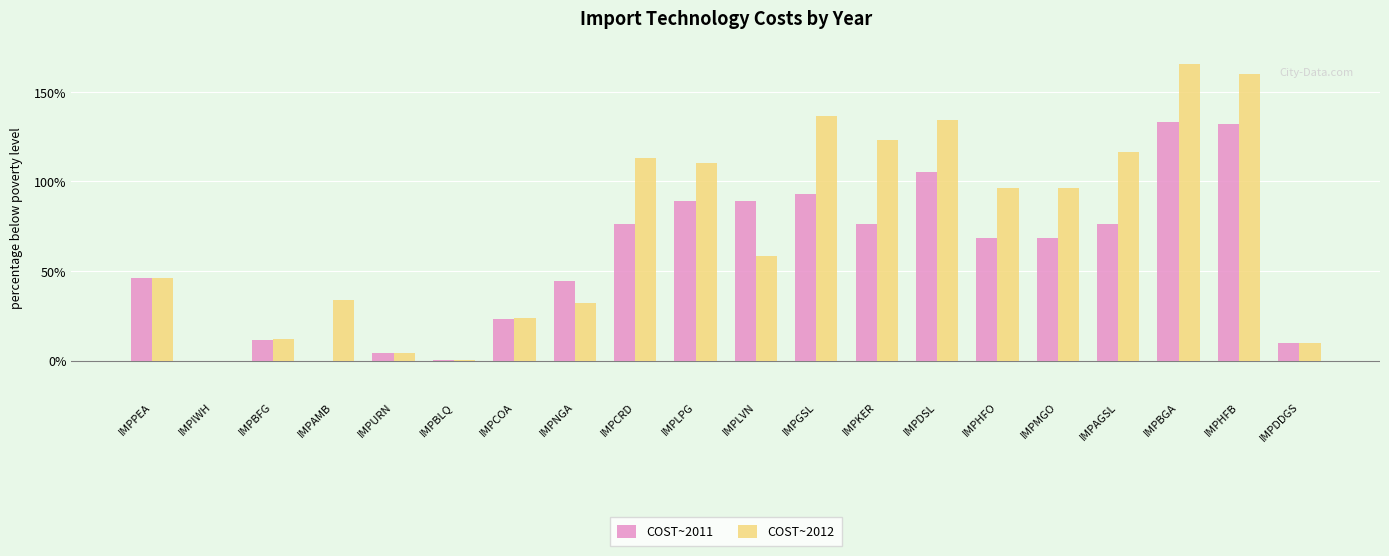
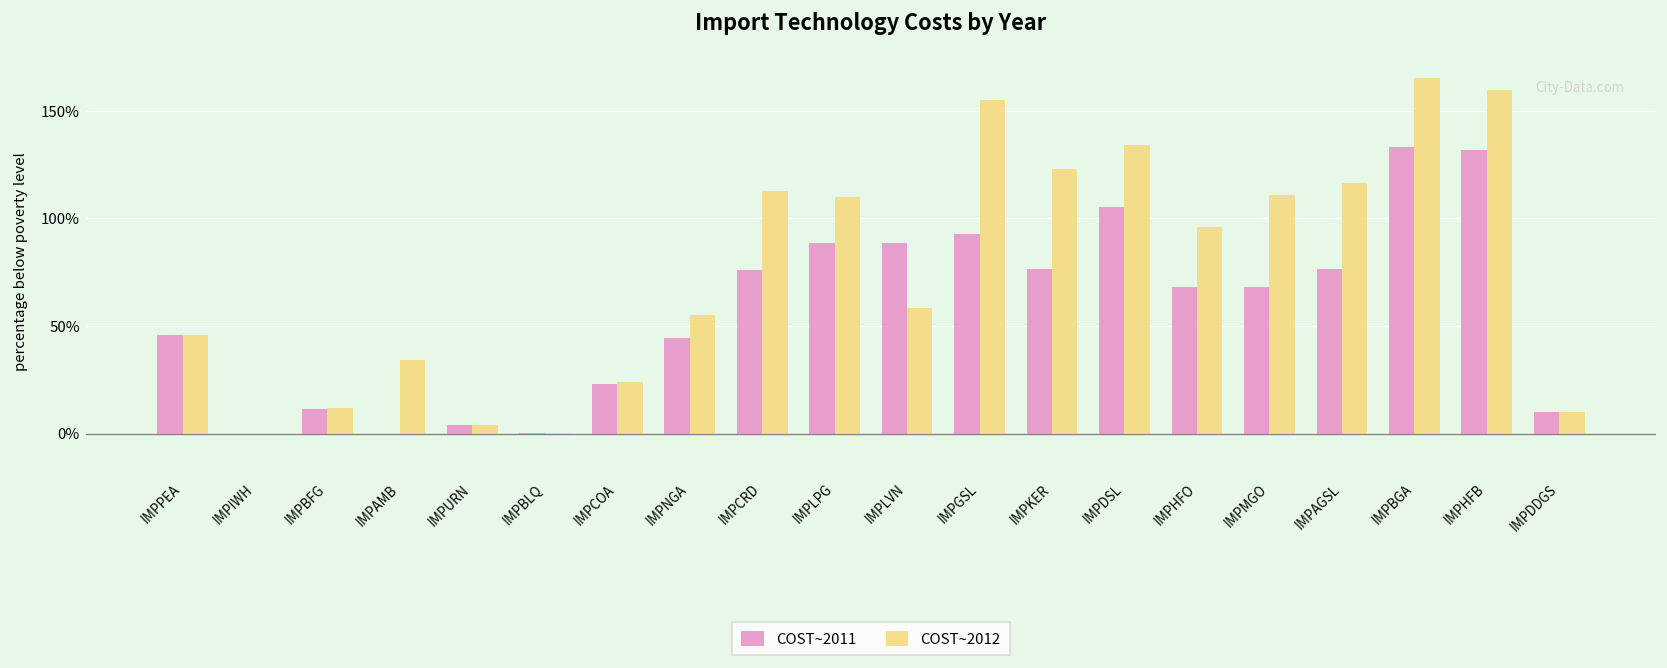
COST~2012, IMPNGA: 32% -> 55%
COST~2012, IMPGSL: 137% -> 155%
COST~2012, IMPMGO: 96% -> 111%
